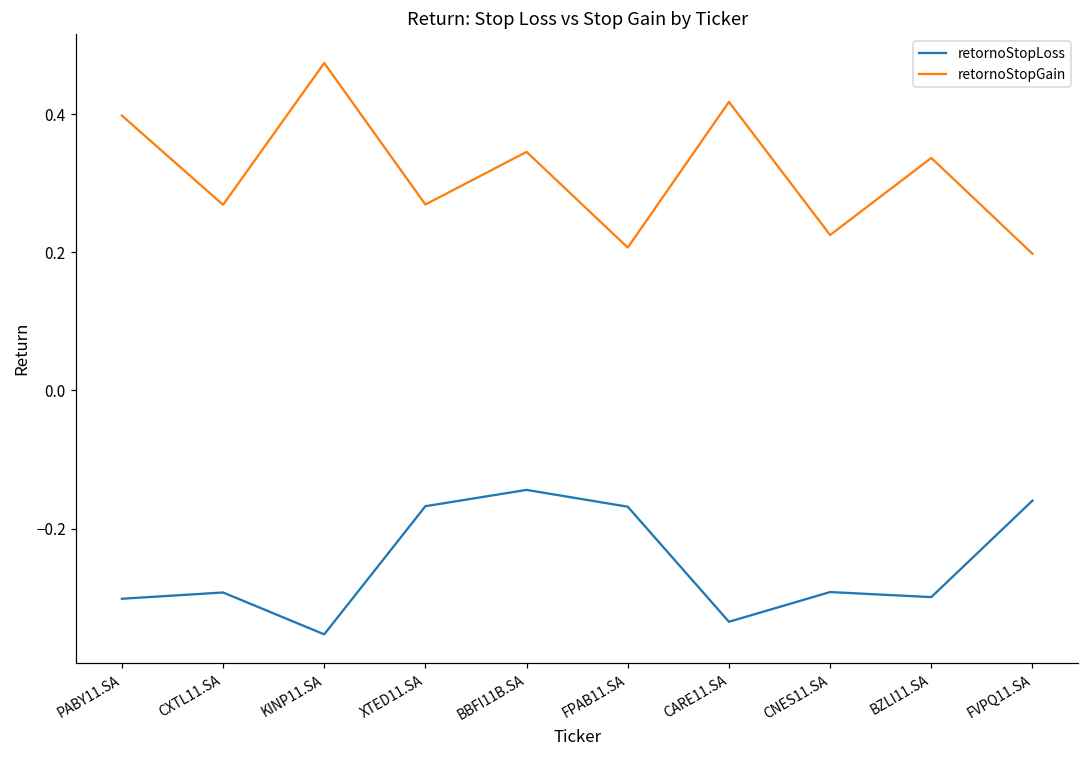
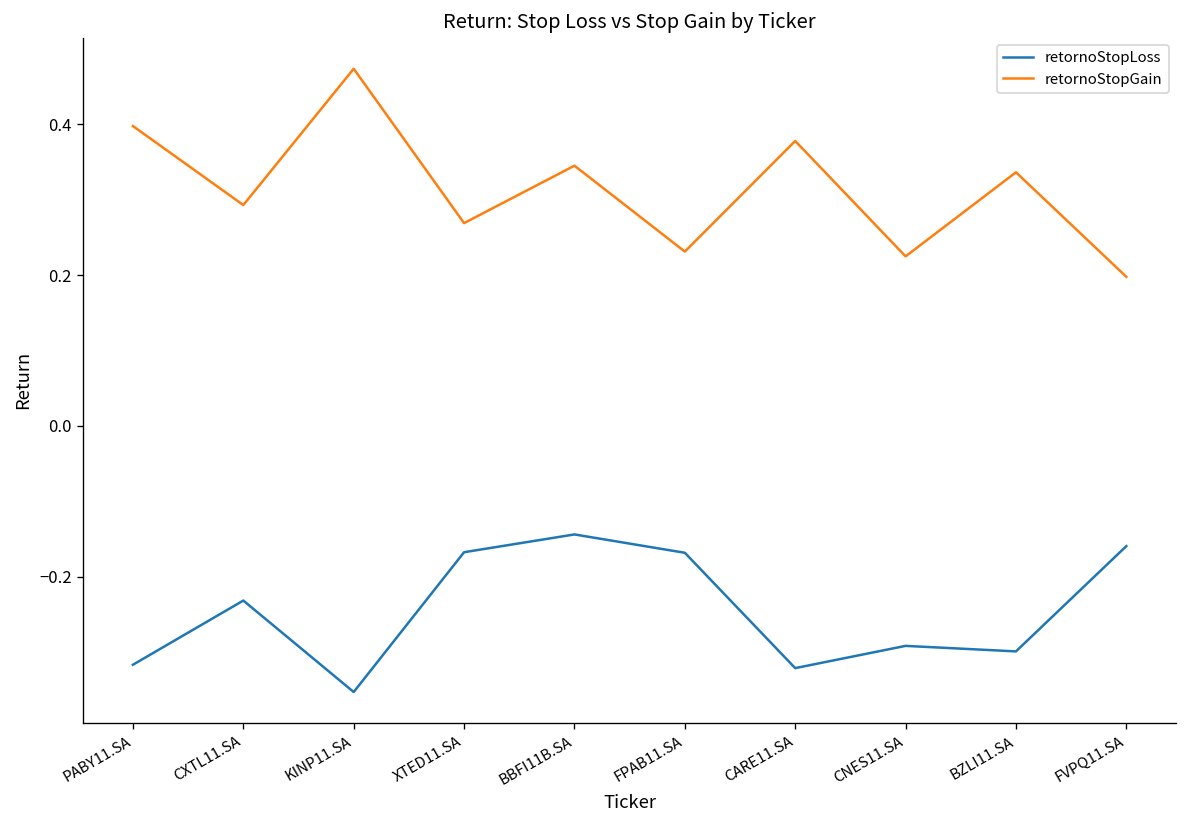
retornoStopLoss, PABY11.SA: -0.30 -> -0.32
retornoStopLoss, CXTL11.SA: -0.29 -> -0.23
retornoStopGain, CXTL11.SA: 0.27 -> 0.29
retornoStopGain, FPAB11.SA: 0.21 -> 0.23
retornoStopLoss, CARE11.SA: -0.33 -> -0.32
retornoStopGain, CARE11.SA: 0.42 -> 0.38
